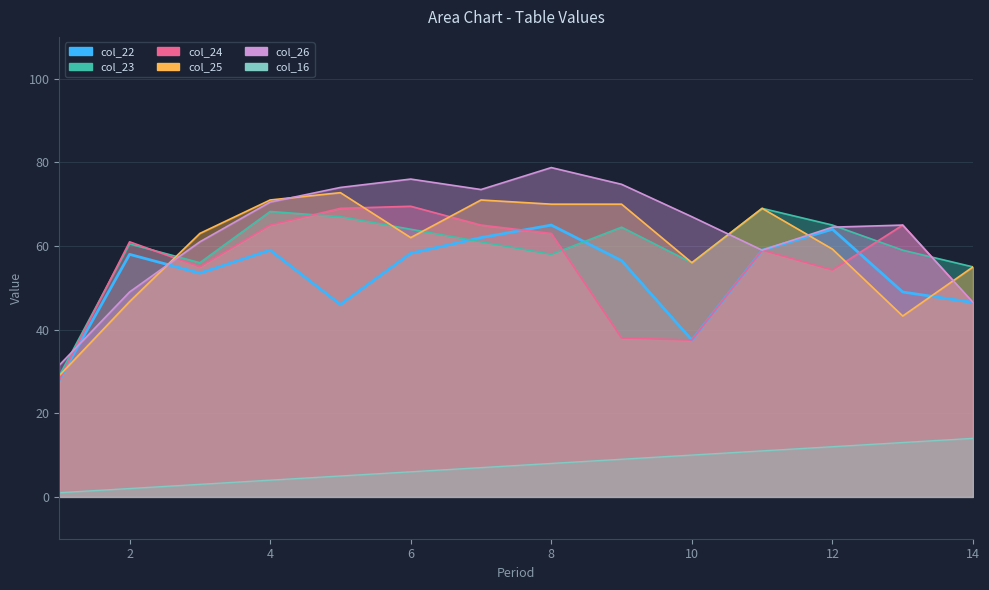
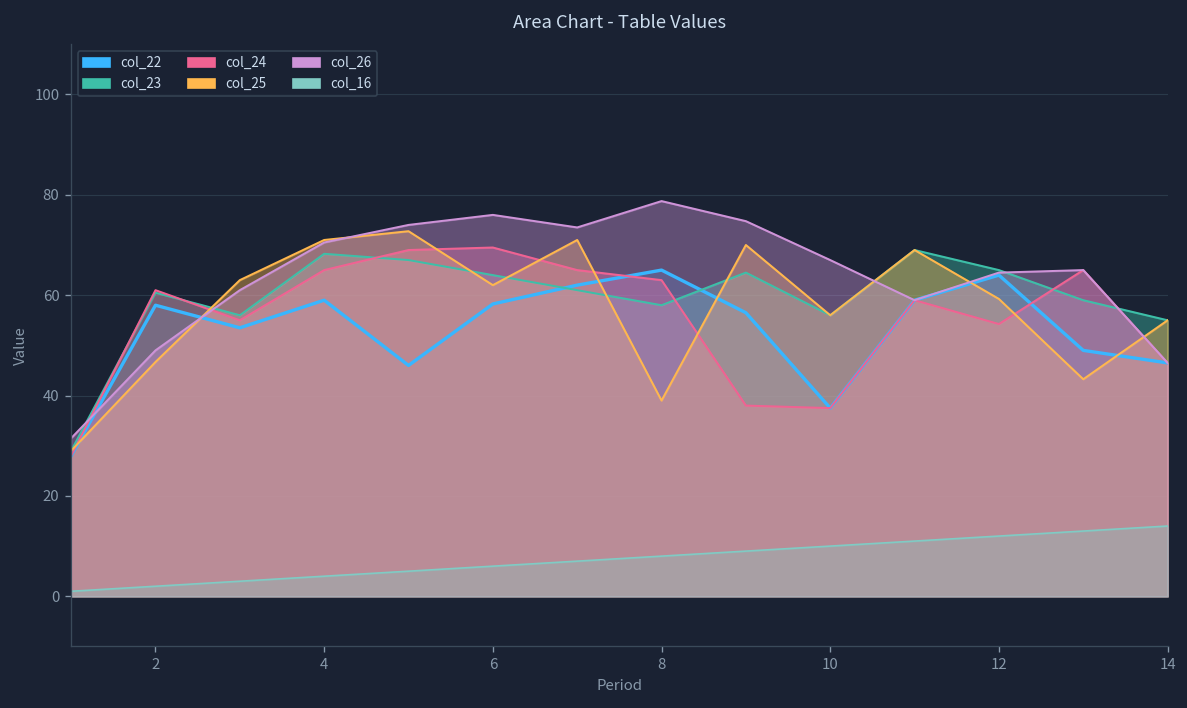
col_25, 8: 70 -> 39
